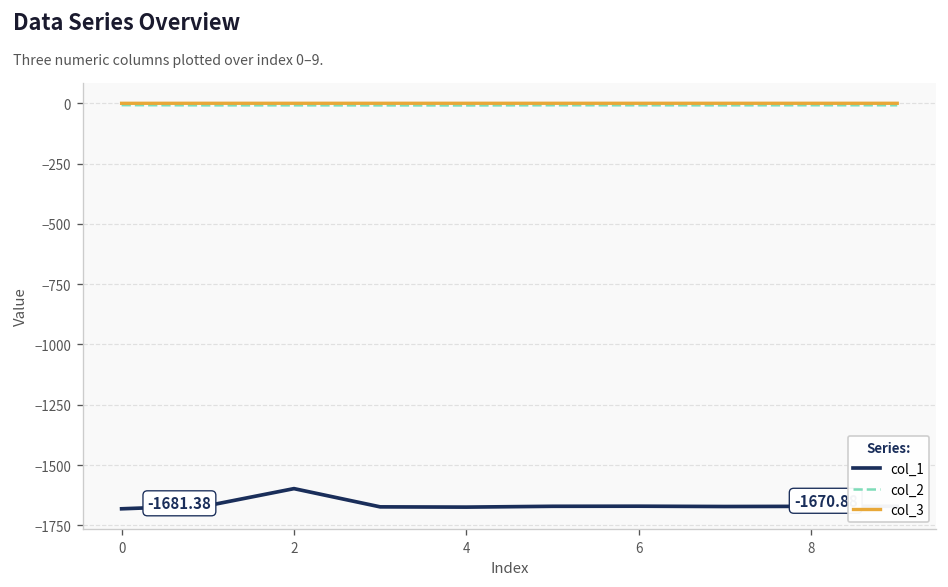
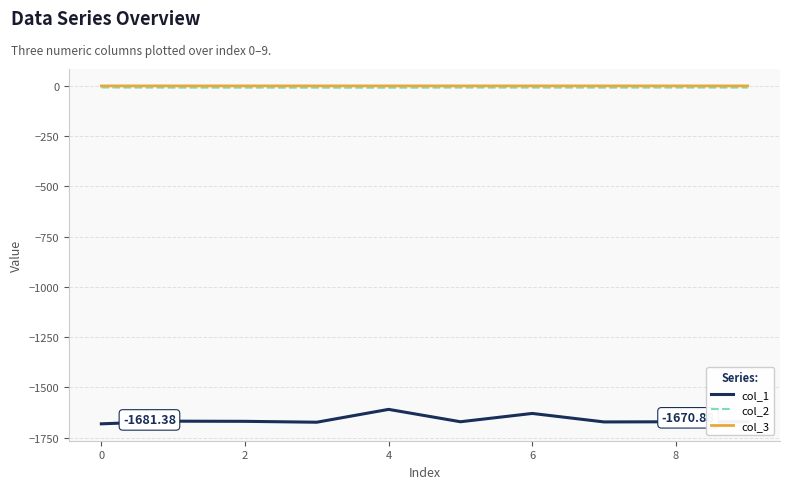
col_1, 2: -1600 -> -1670
col_1, 4: -1670 -> -1610
col_1, 6: -1670 -> -1630
